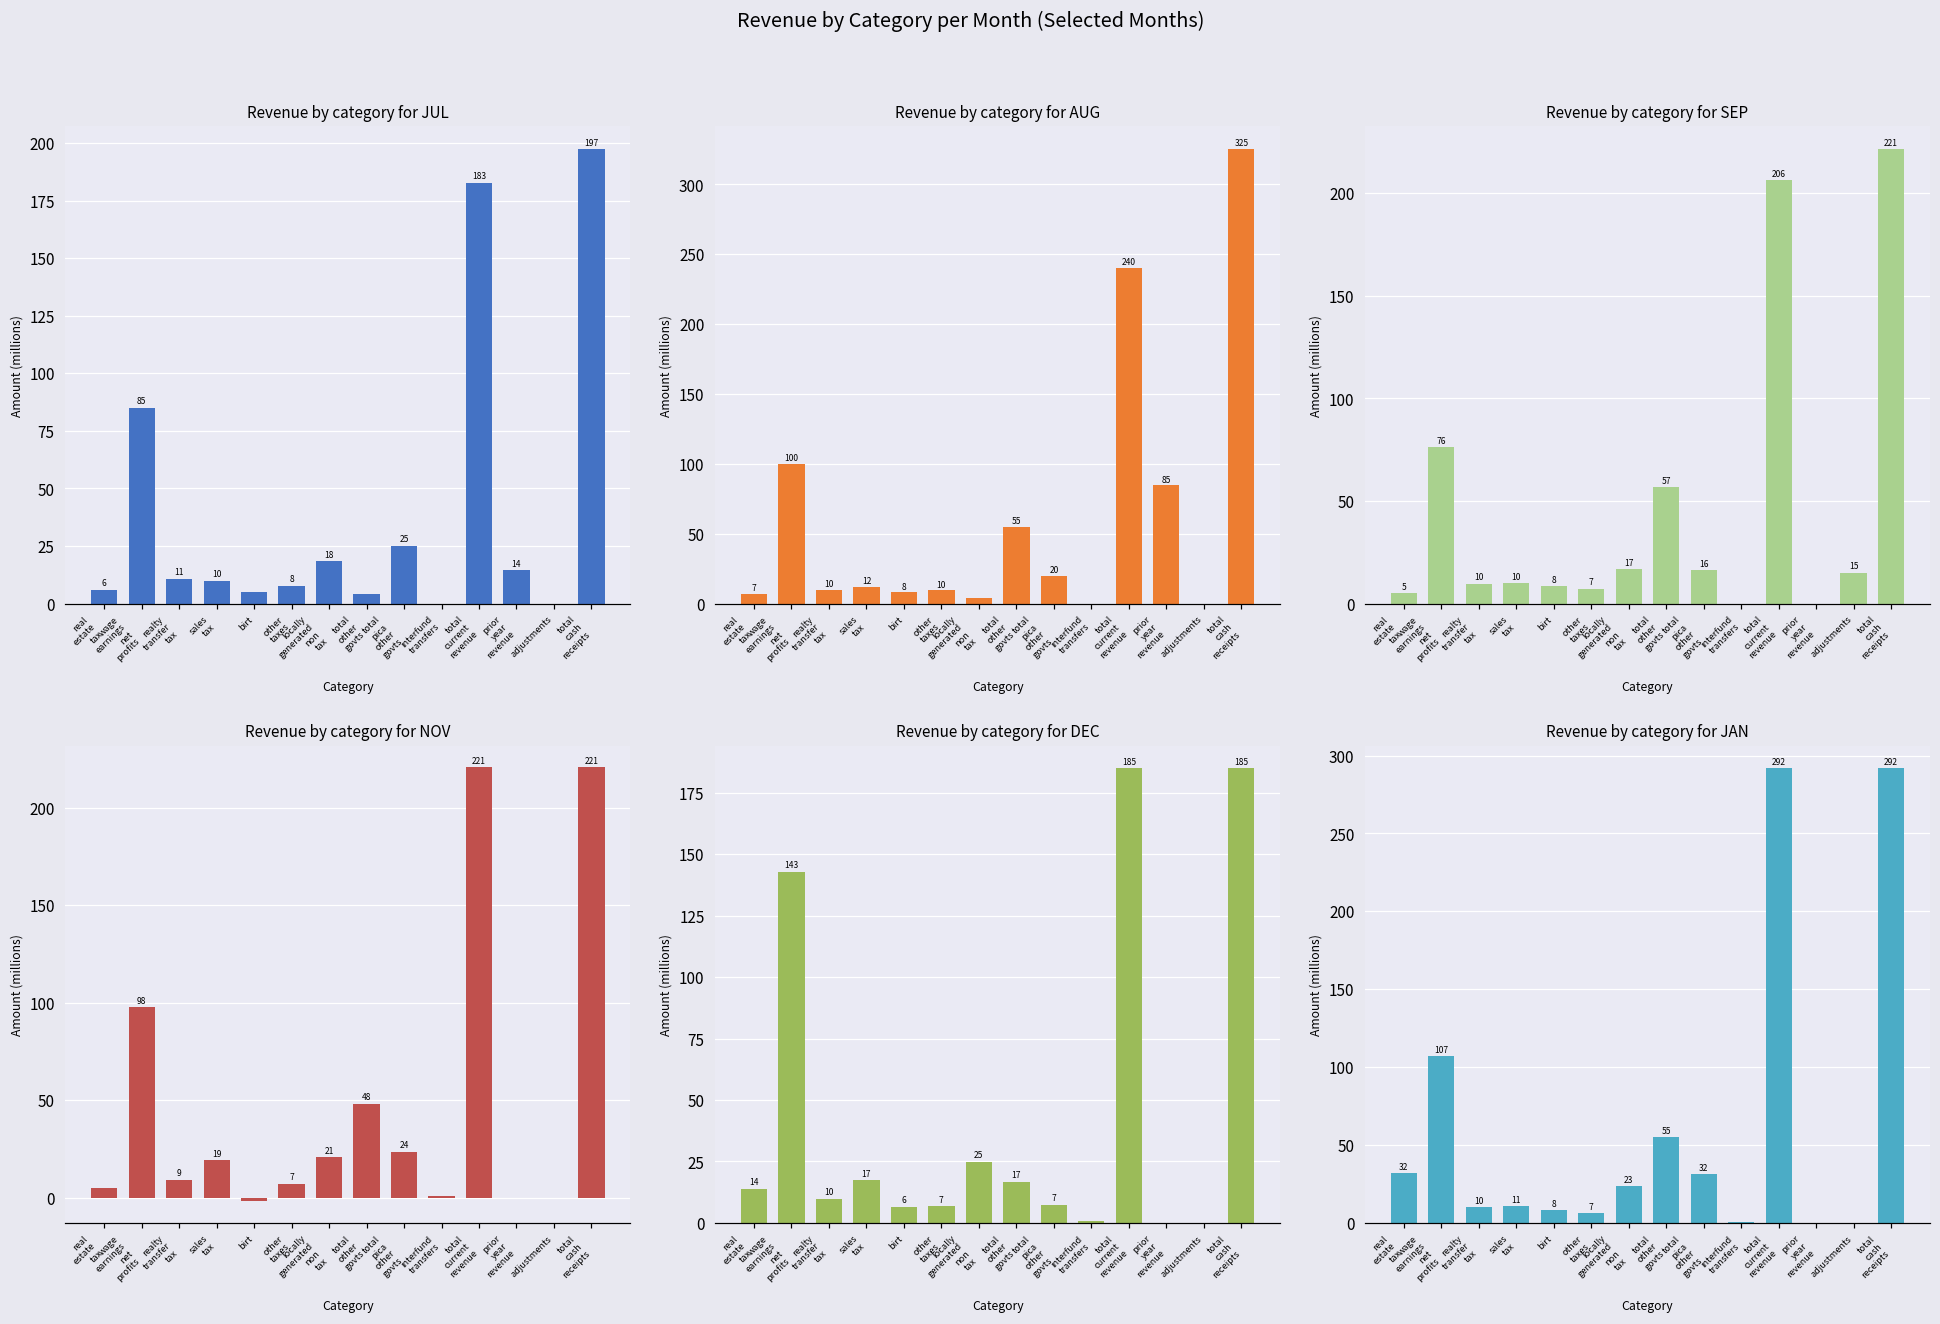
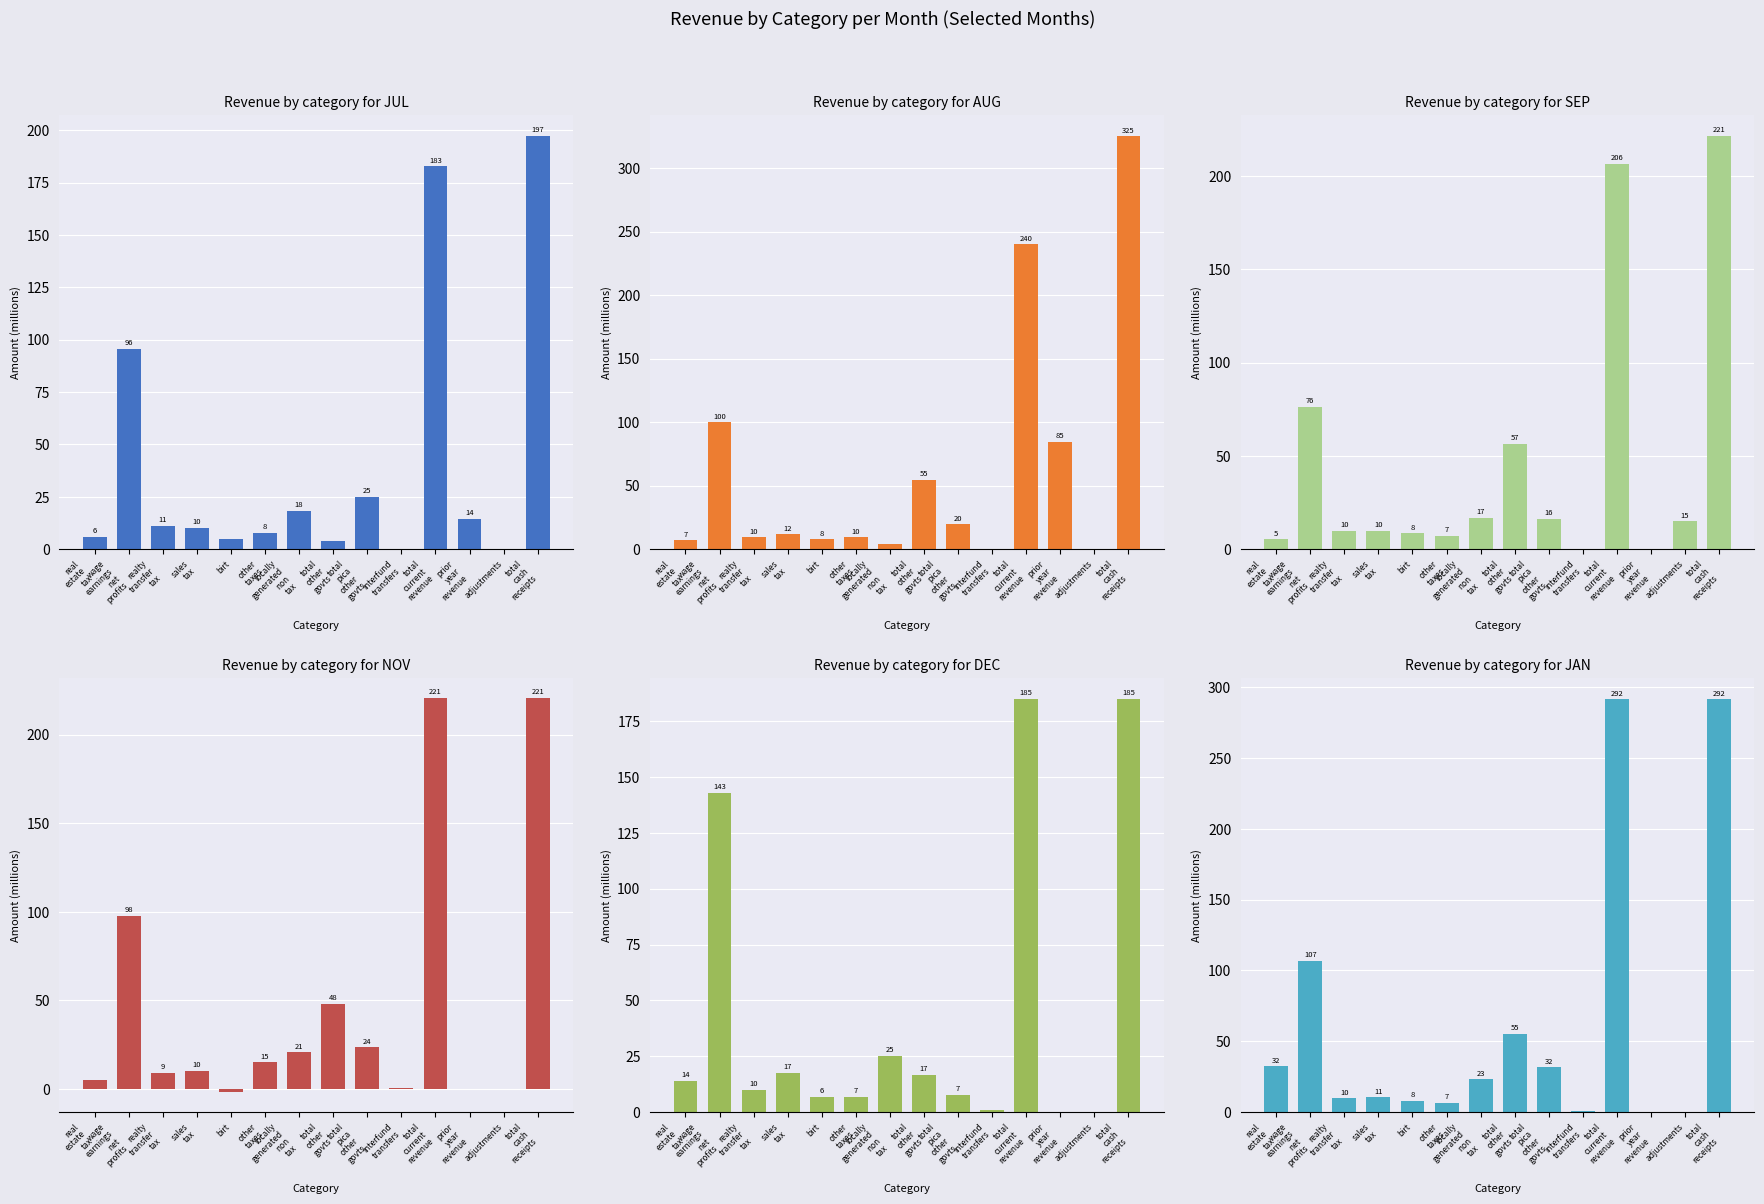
Revenue by category for JUL, wage earnings net profits: 85 -> 96
Revenue by category for NOV, sales tax: 19 -> 10
Revenue by category for NOV, other taxes: 7 -> 15
